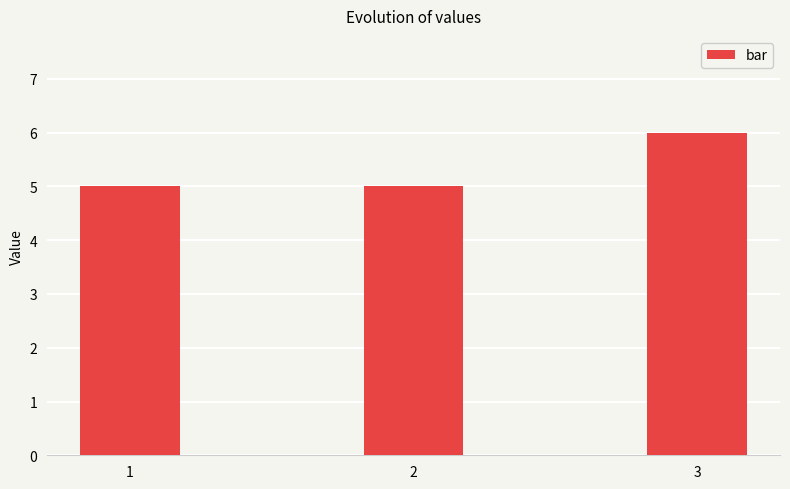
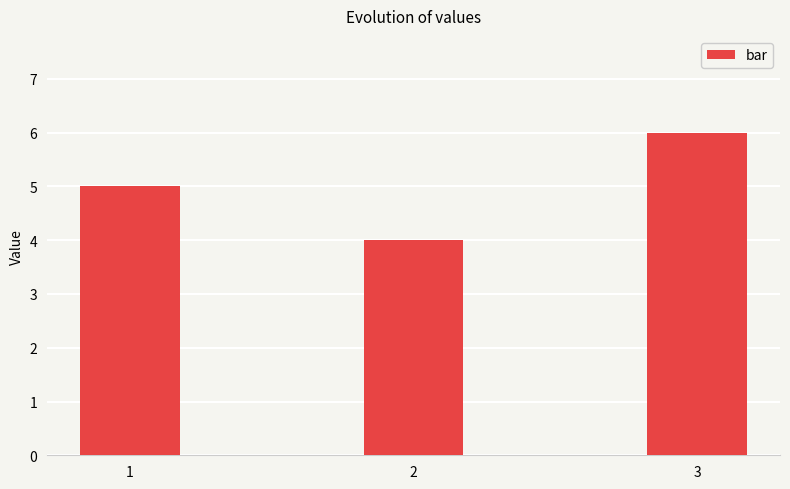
2: 5 -> 4
